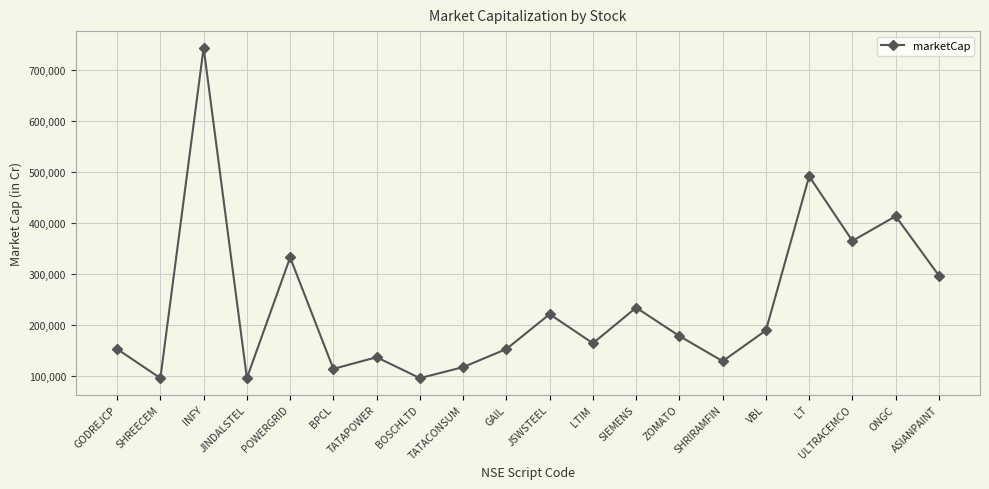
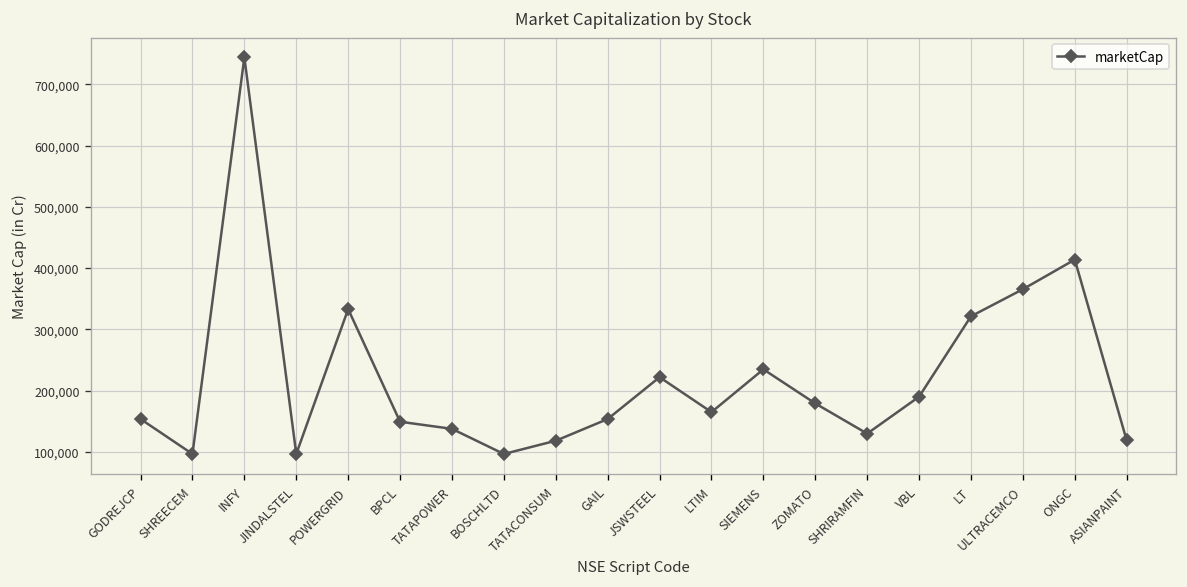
BPCL: 110,000 -> 150,000
LT: 490,000 -> 320,000
ASIANPAINT: 300,000 -> 120,000
